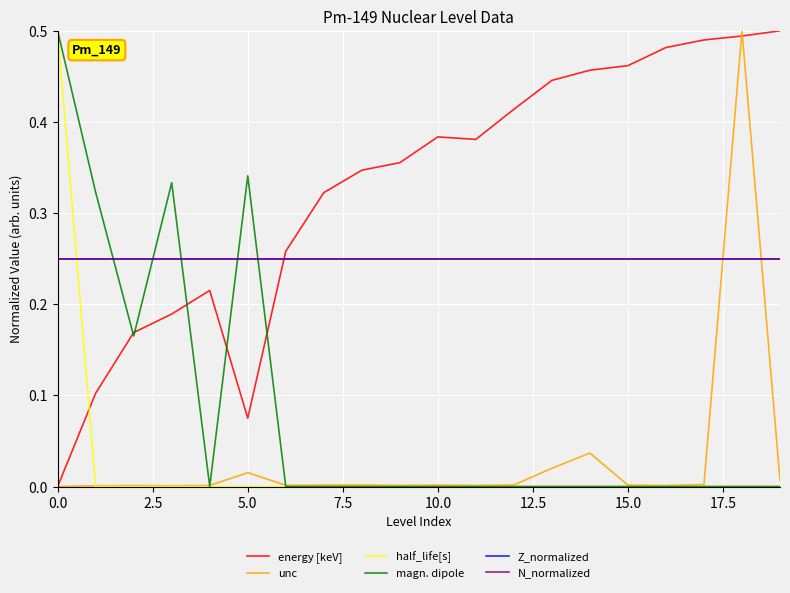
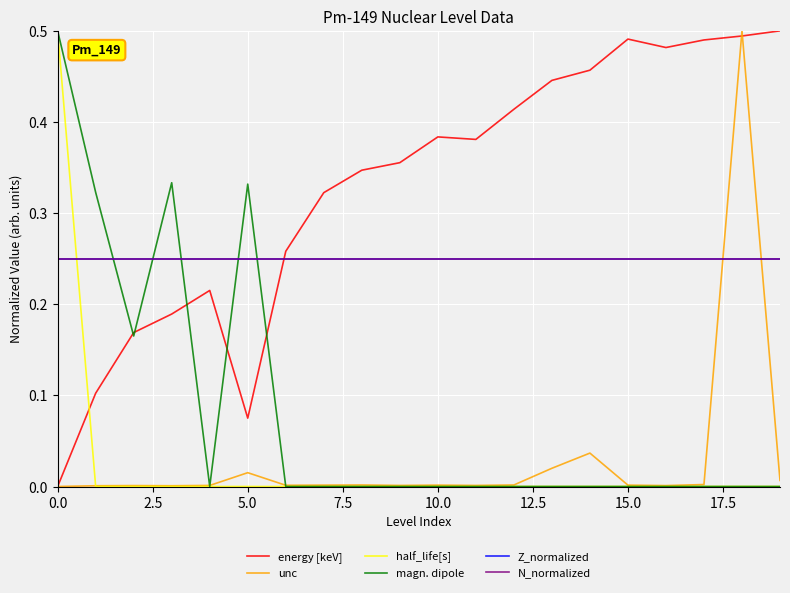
magn. dipole, 5.0: 0.34 -> 0.33
energy [keV], 15.0: 0.46 -> 0.49
